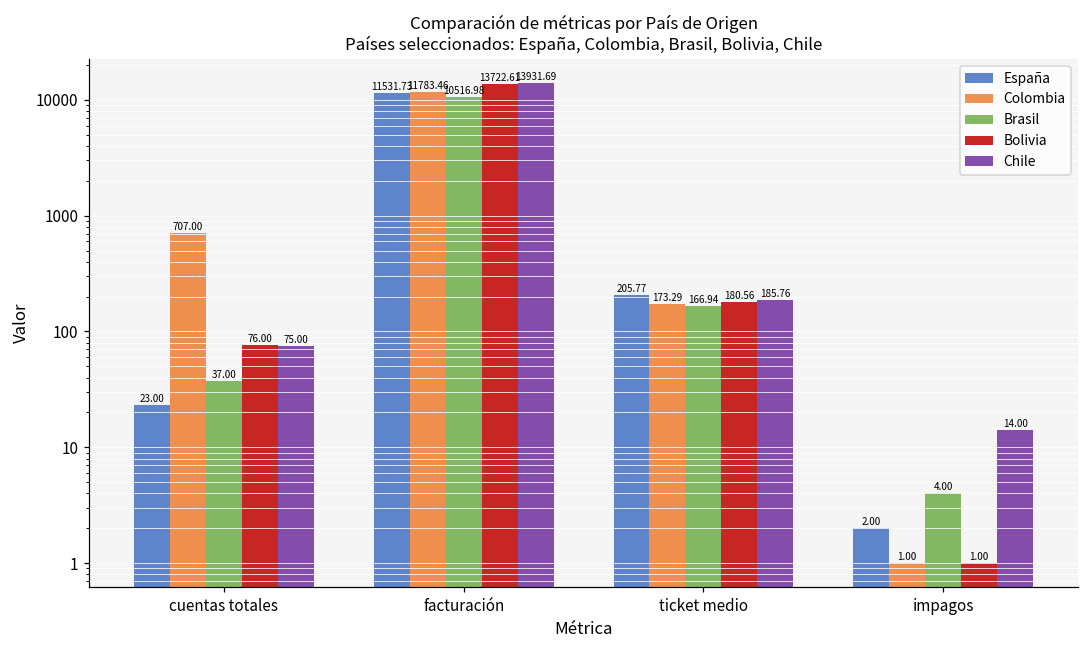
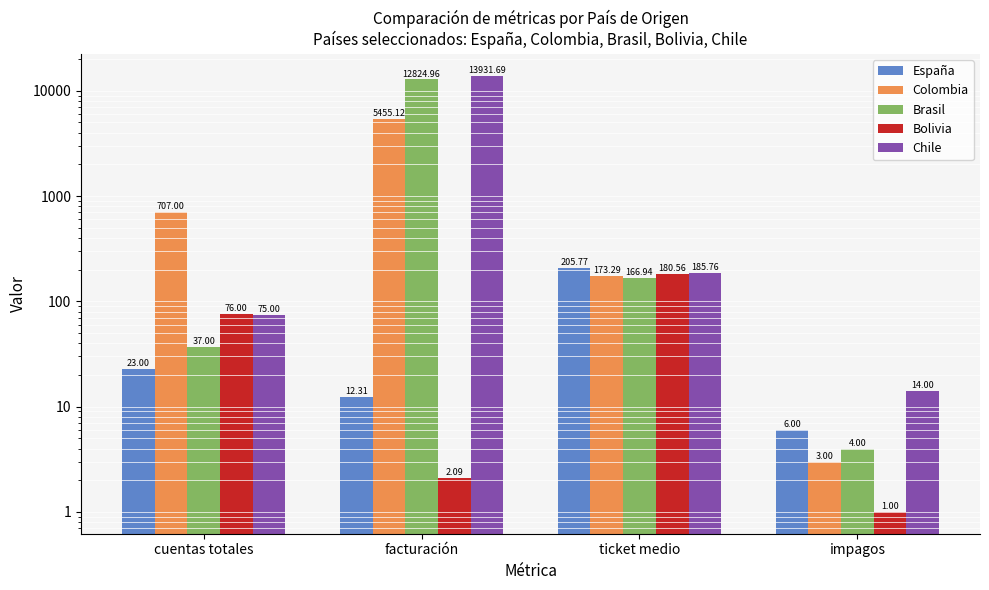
España, facturación: 11531.73 -> 12.31
Colombia, facturación: 11783.46 -> 5455.12
Brasil, facturación: 10516.98 -> 12824.96
Bolivia, facturación: 13722.61 -> 2.09
España, impagos: 2.00 -> 6.00
Colombia, impagos: 1.00 -> 3.00
